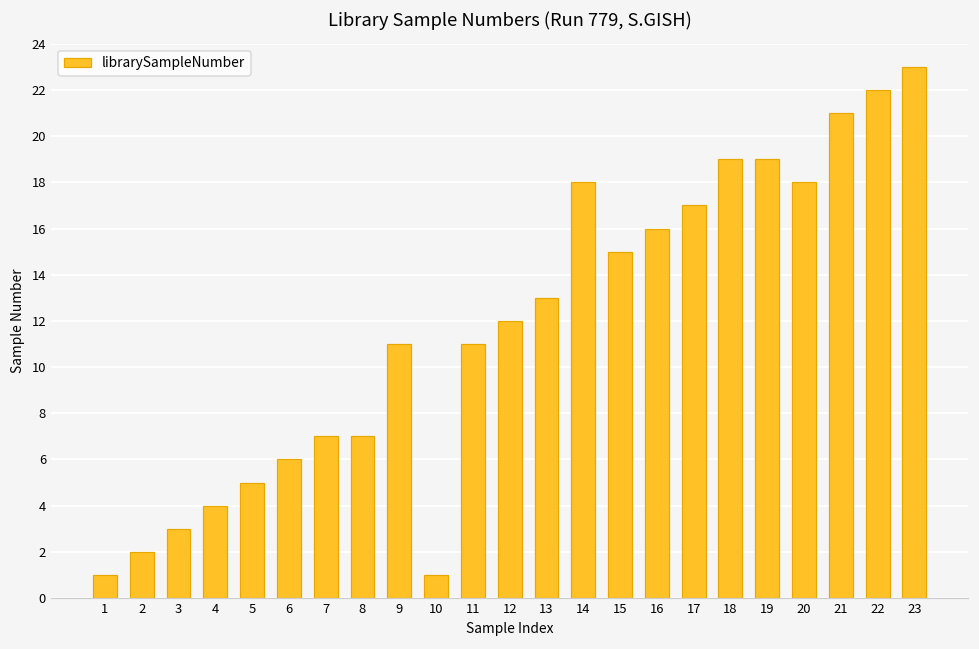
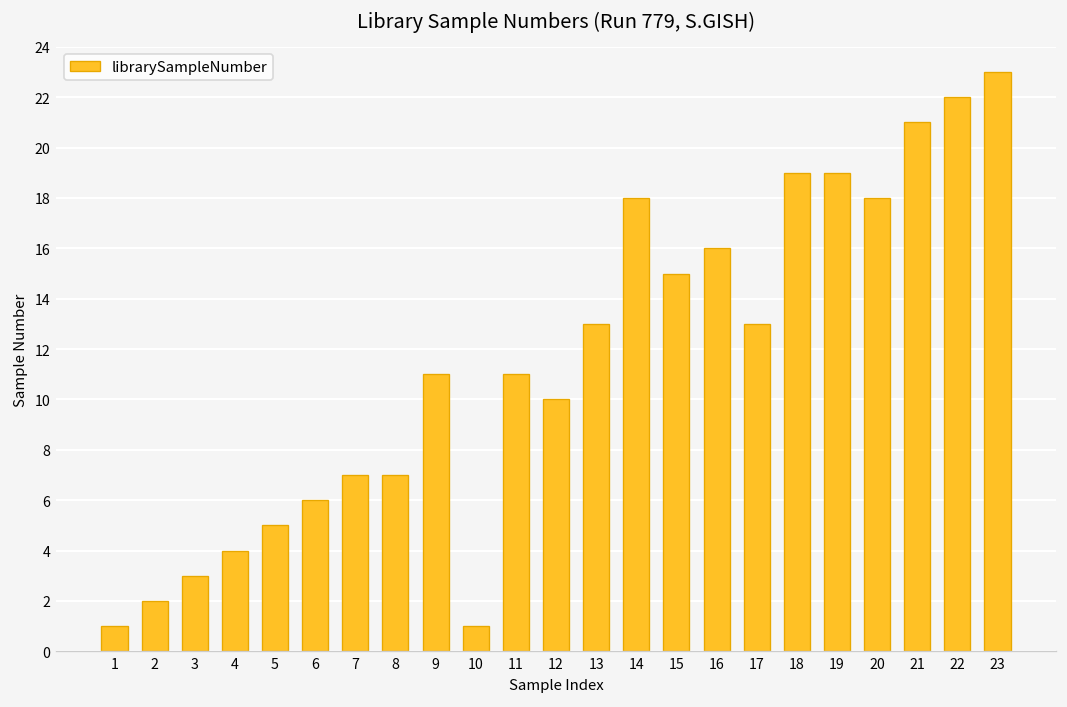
12: 12 -> 10
17: 17 -> 13
